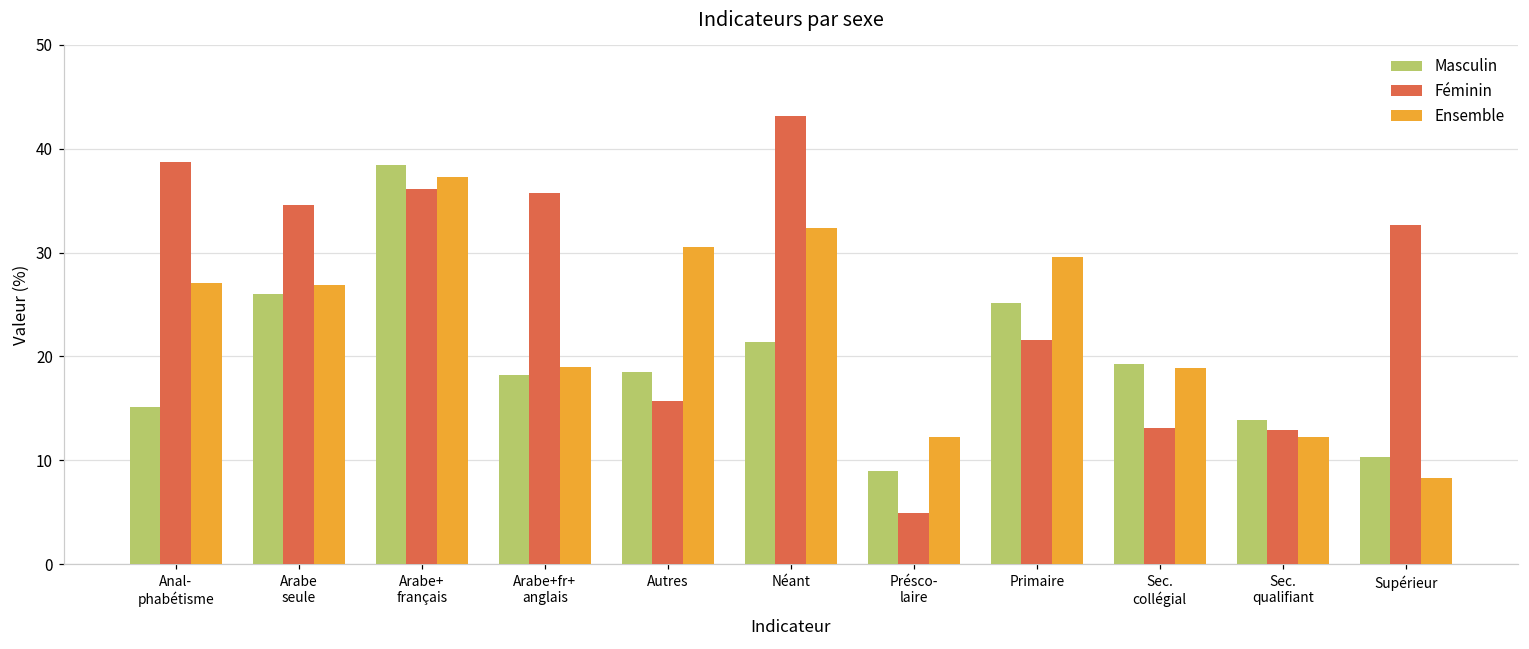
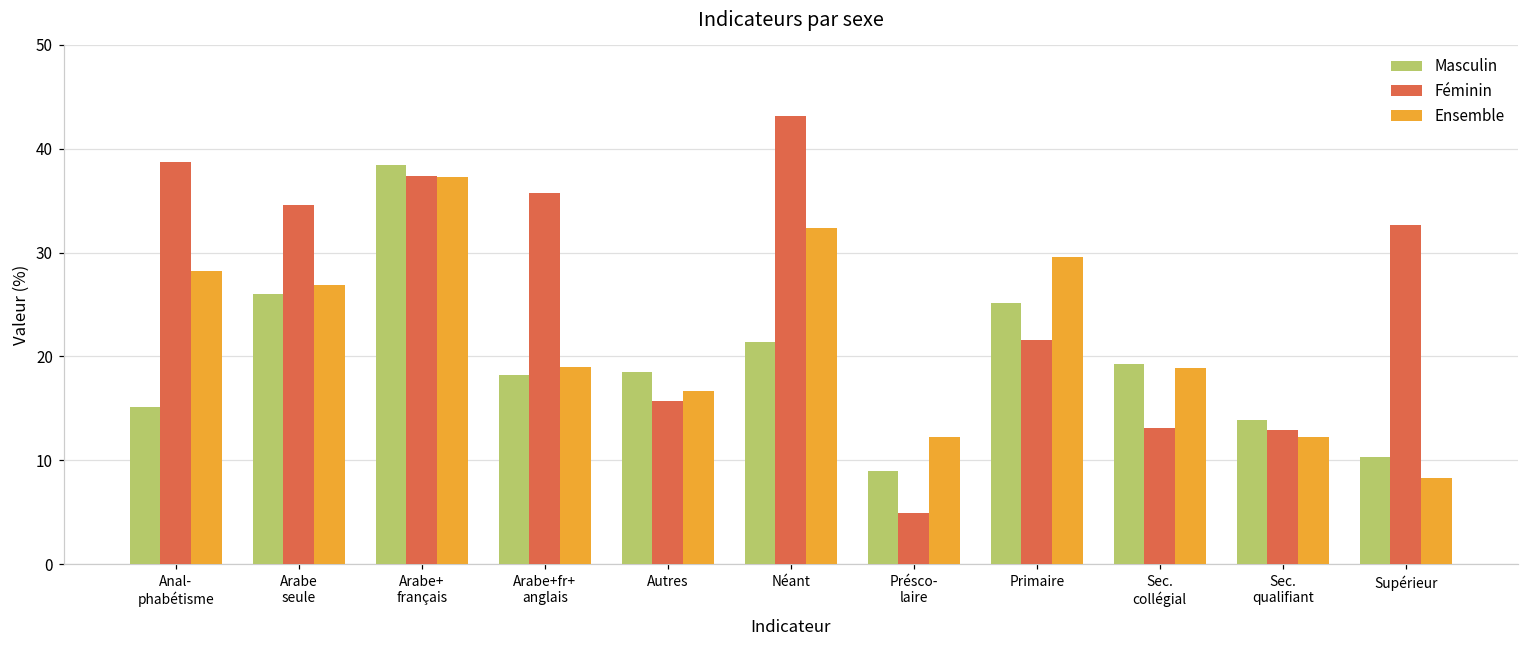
Ensemble, Anal- phabétisme: 27 -> 28
Féminin, Arabe+ français: 36 -> 37
Ensemble, Autres: 31 -> 17
